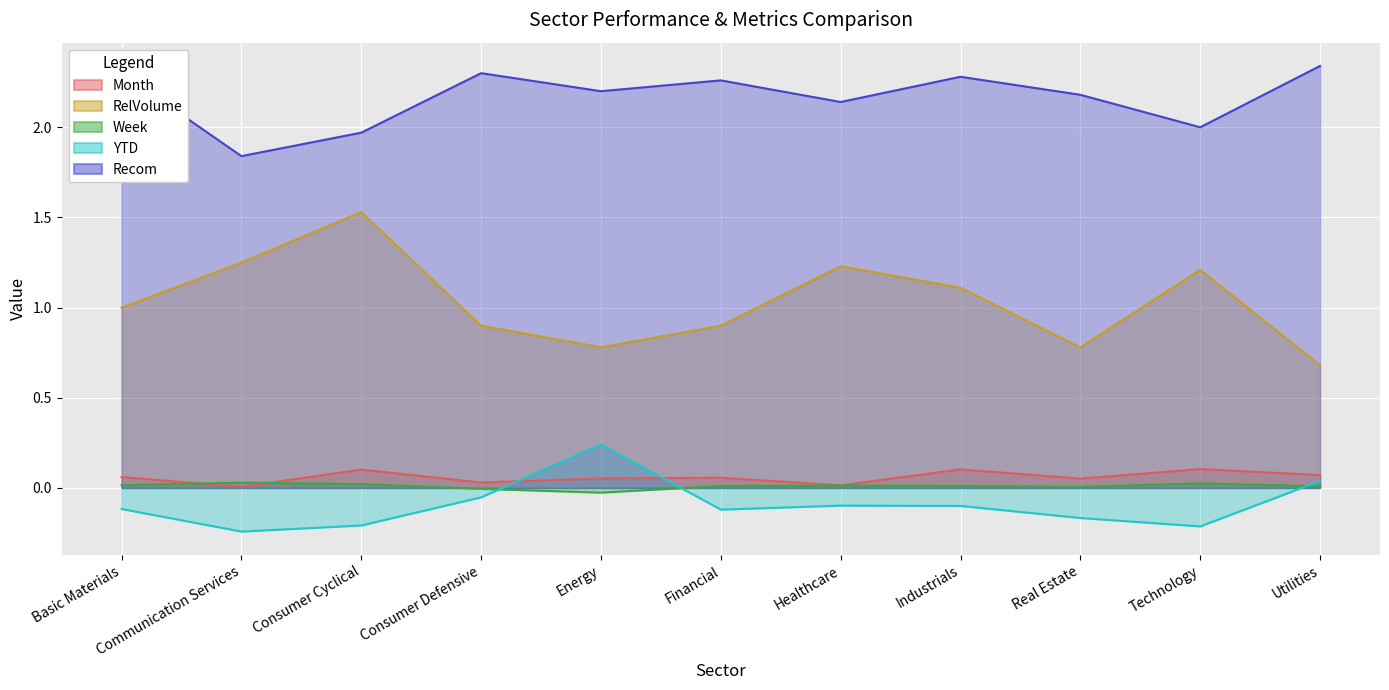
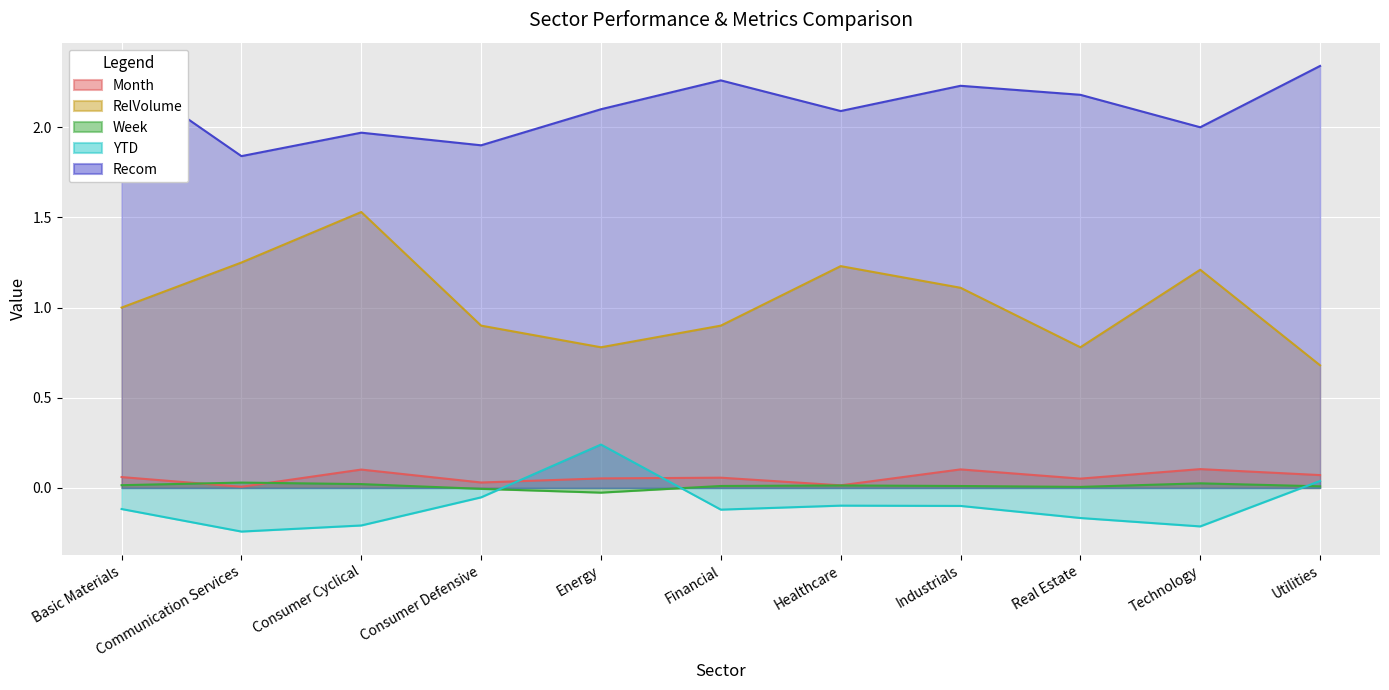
Recom, Consumer Defensive: 2.3 -> 1.9
Recom, Energy: 2.2 -> 2.1
Recom, Healthcare: 2.14 -> 2.09
Recom, Industrials: 2.28 -> 2.23
